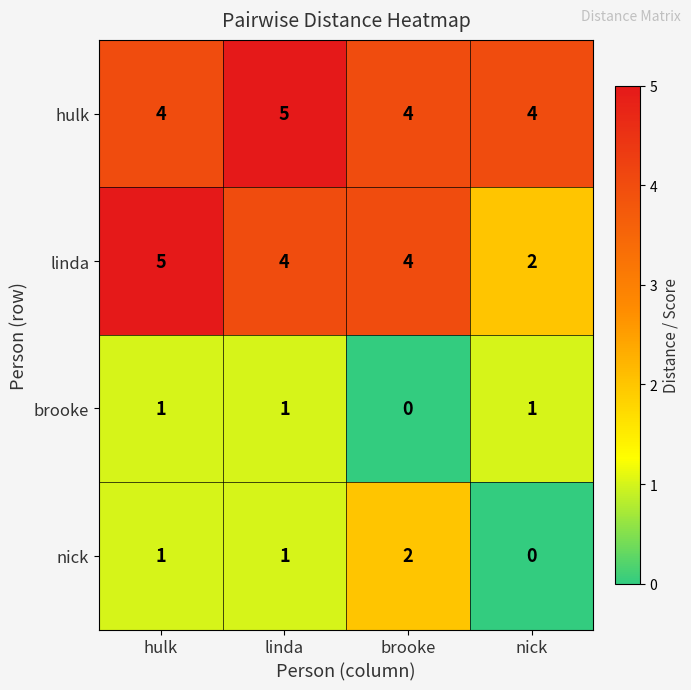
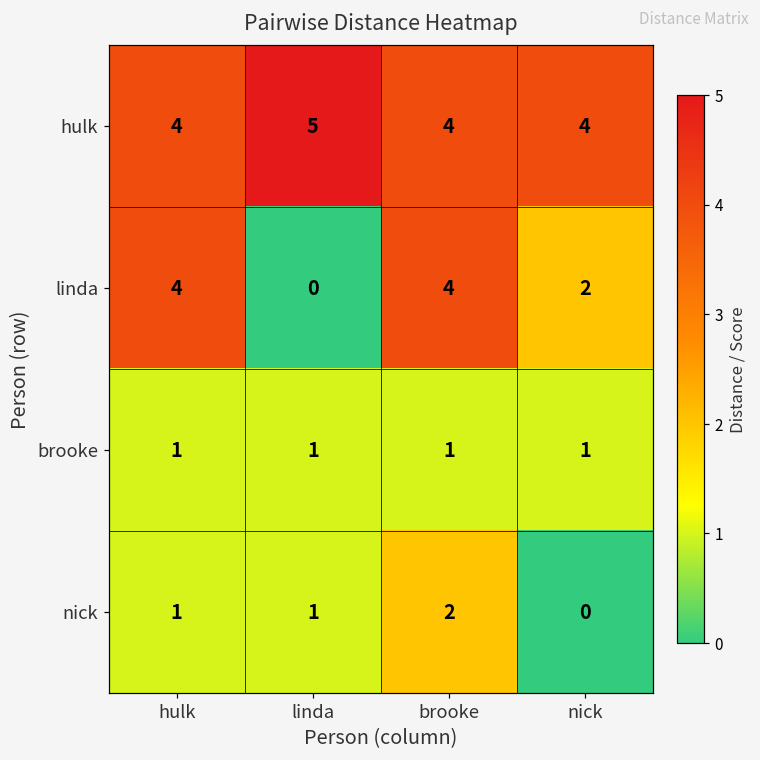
linda, hulk: 5 -> 4
linda, linda: 4 -> 0
brooke, brooke: 0 -> 1
